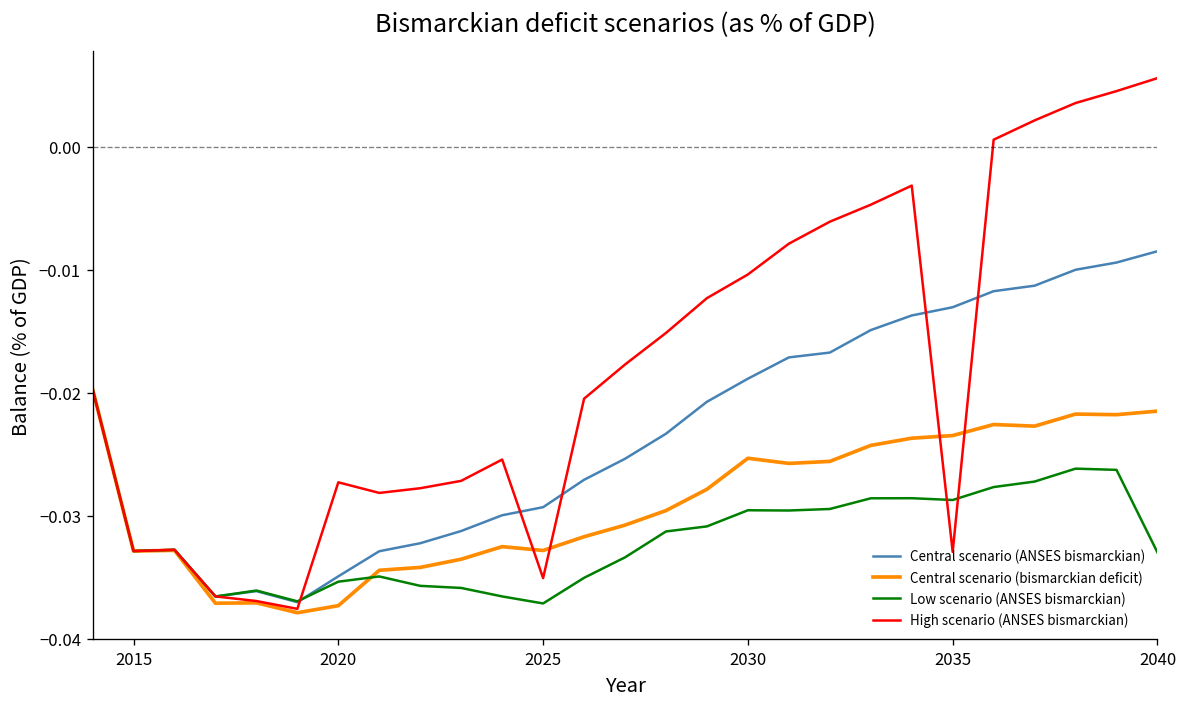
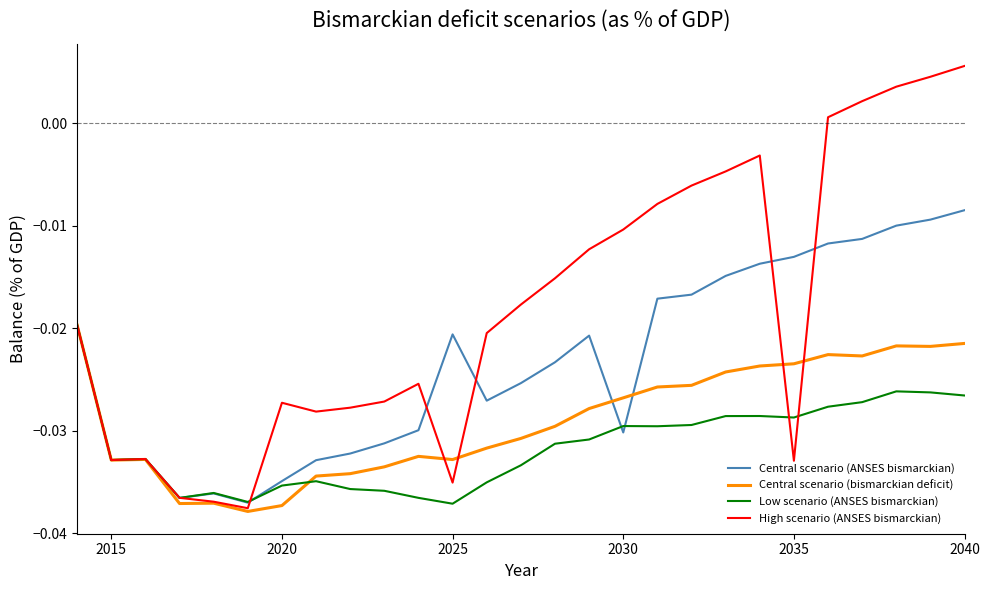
Central scenario (ANSES bismarckian), 2025: -0.0293 -> -0.0206
Central scenario (ANSES bismarckian), 2030: -0.0188 -> -0.0302
Central scenario (bismarckian deficit), 2030: -0.0253 -> -0.0268
Low scenario (ANSES bismarckian), 2040: -0.0330 -> -0.0266
